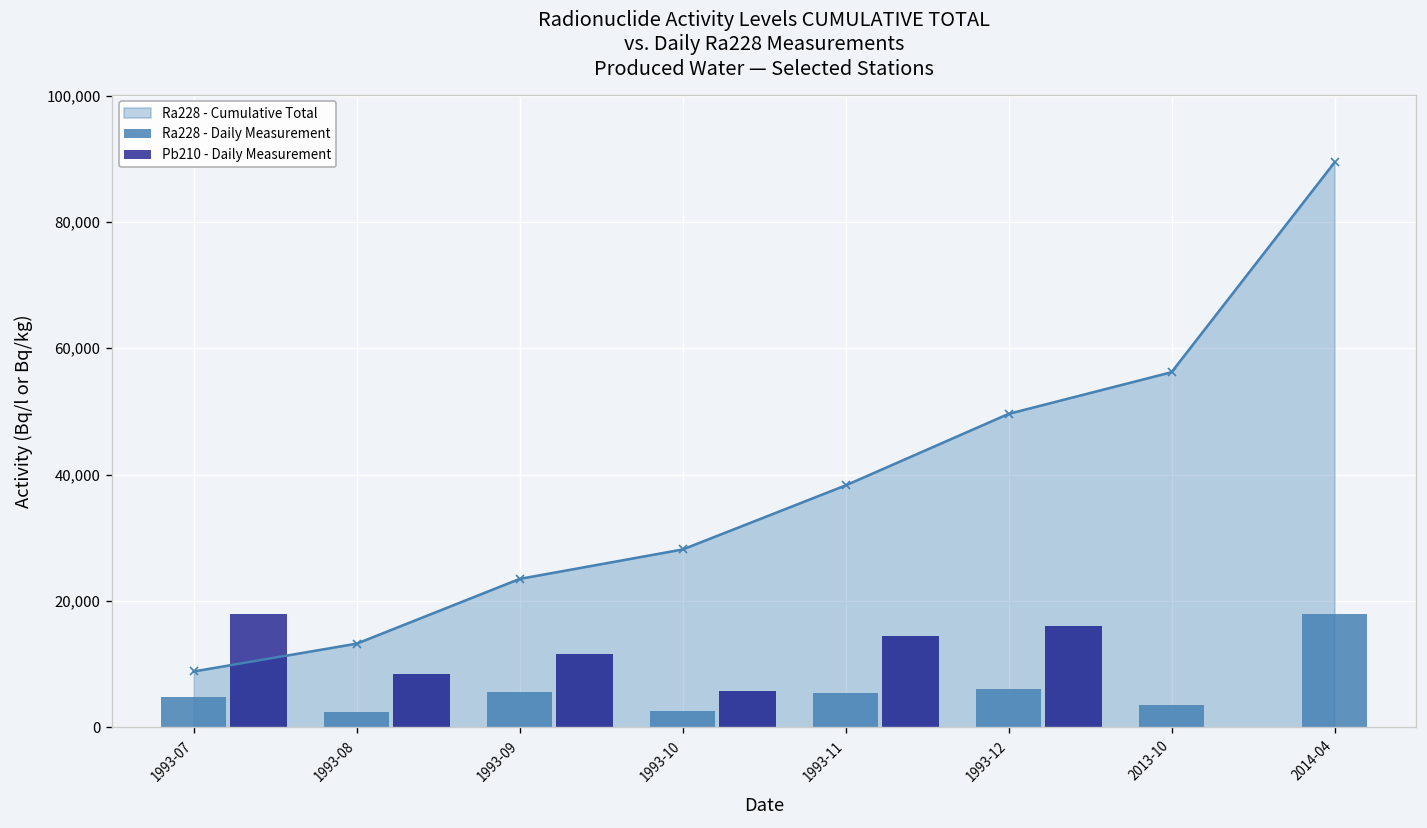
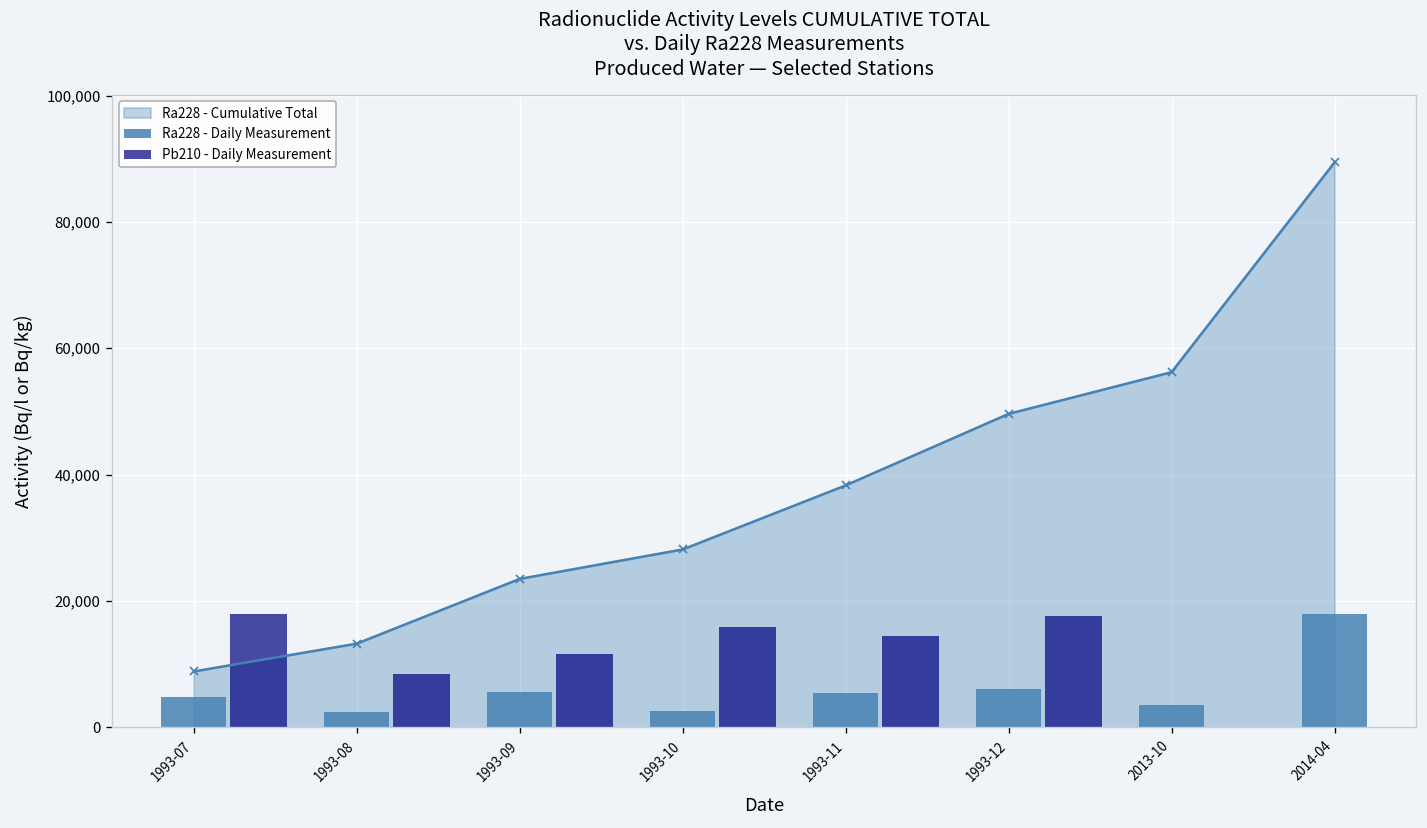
Pb210 - Daily Measurement, 1993-10: 6,000 -> 16,000
Pb210 - Daily Measurement, 1993-12: 16,000 -> 18,000
